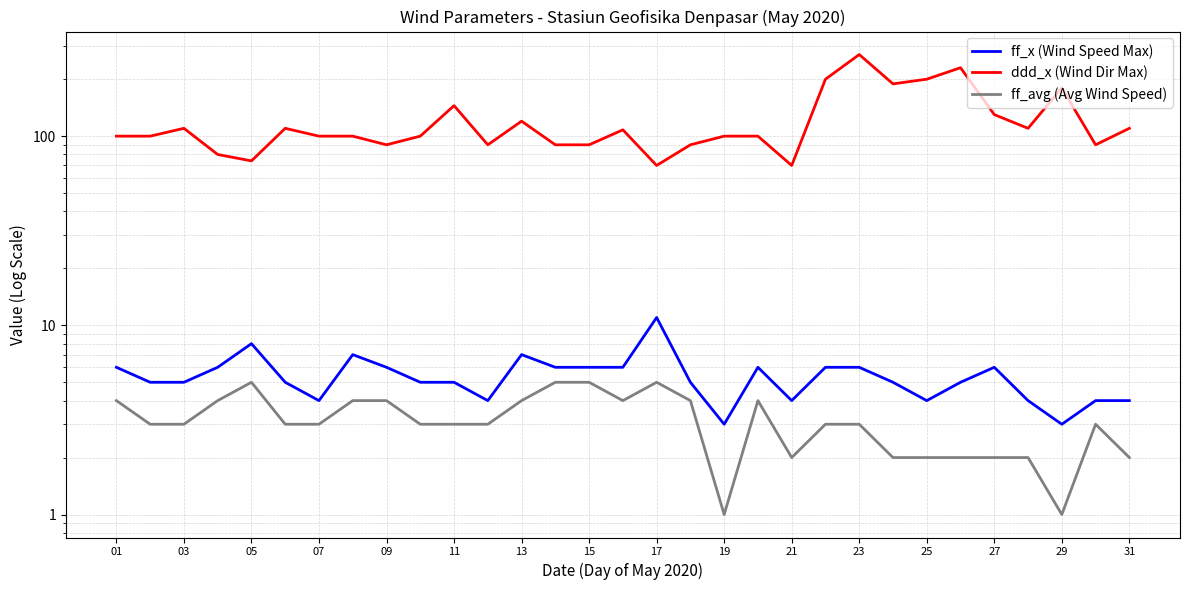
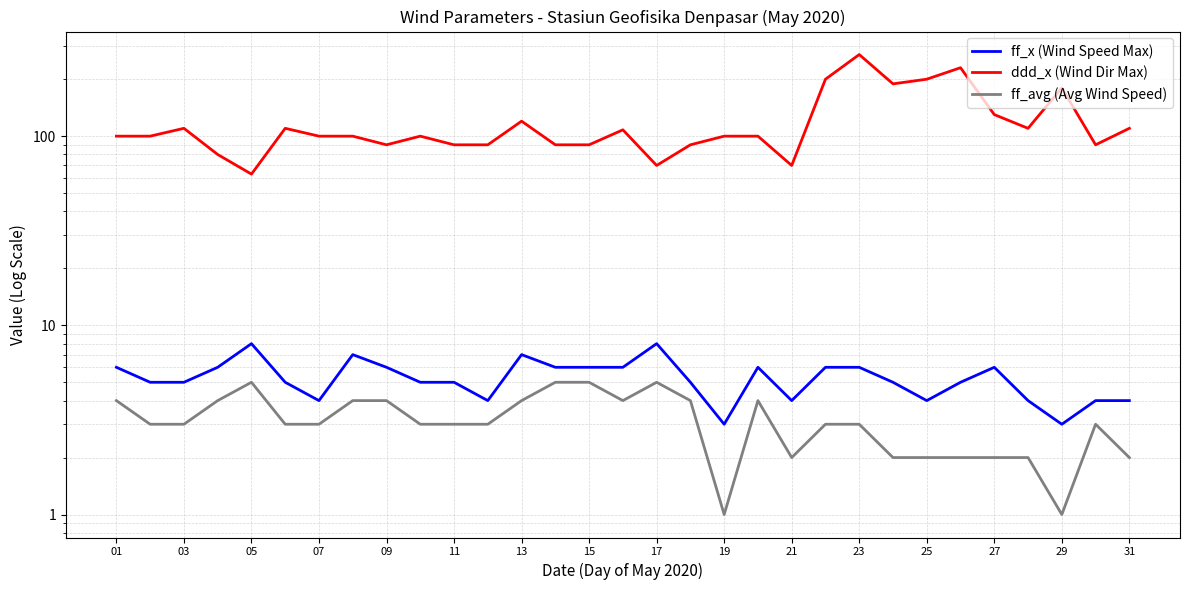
ddd_x (Wind Dir Max), 05: 74 -> 63
ddd_x (Wind Dir Max), 11: 150 -> 90
ff_x (Wind Speed Max), 17: 11 -> 8
